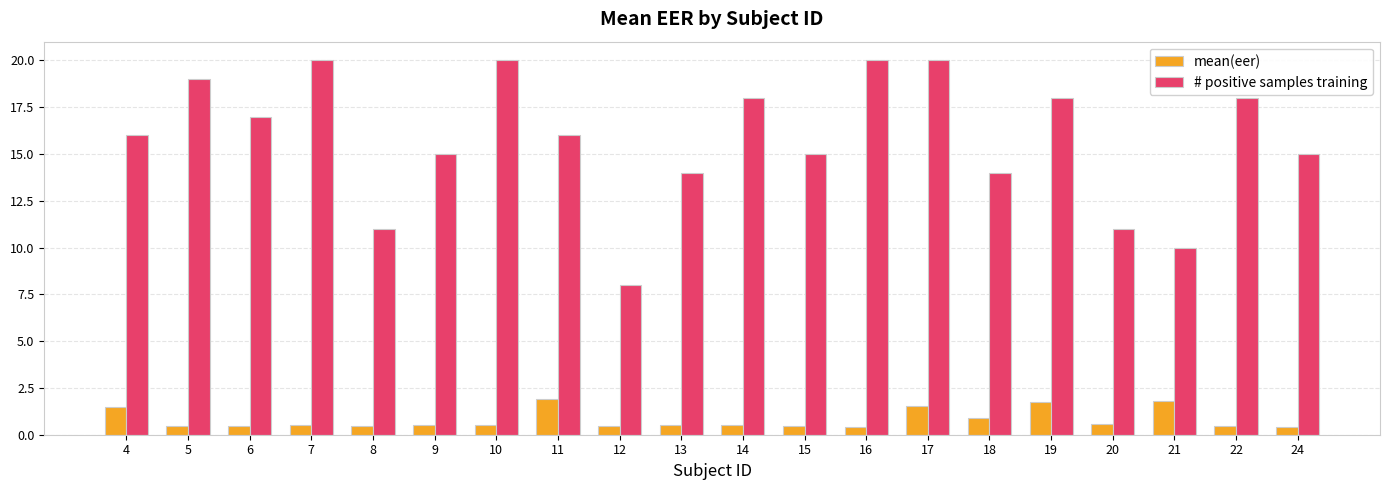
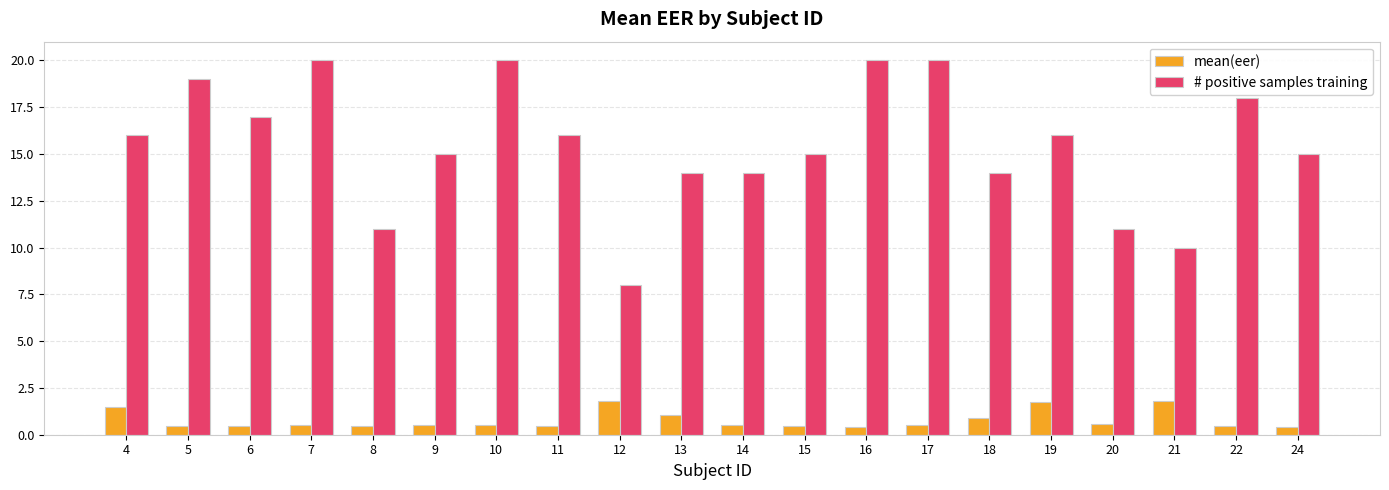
mean(eer), 11: 1.9 -> 0.5
mean(eer), 12: 0.5 -> 1.8
mean(eer), 13: 0.5 -> 1.1
# positive samples training, 14: 18 -> 14
mean(eer), 17: 1.5 -> 0.5
# positive samples training, 19: 18 -> 16
